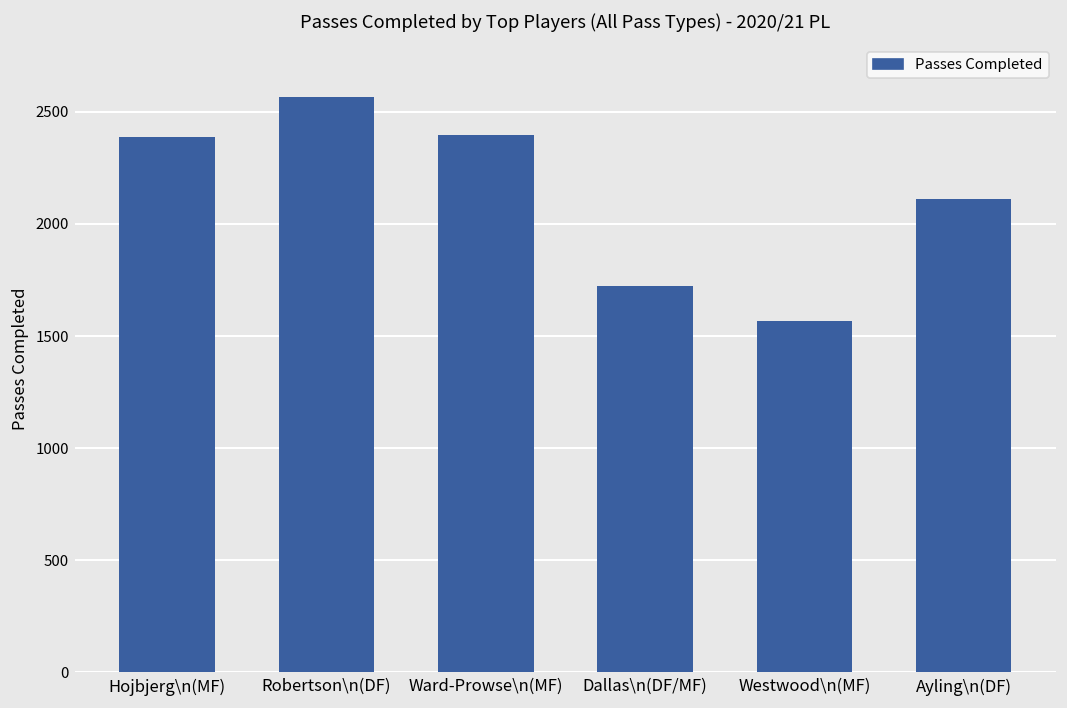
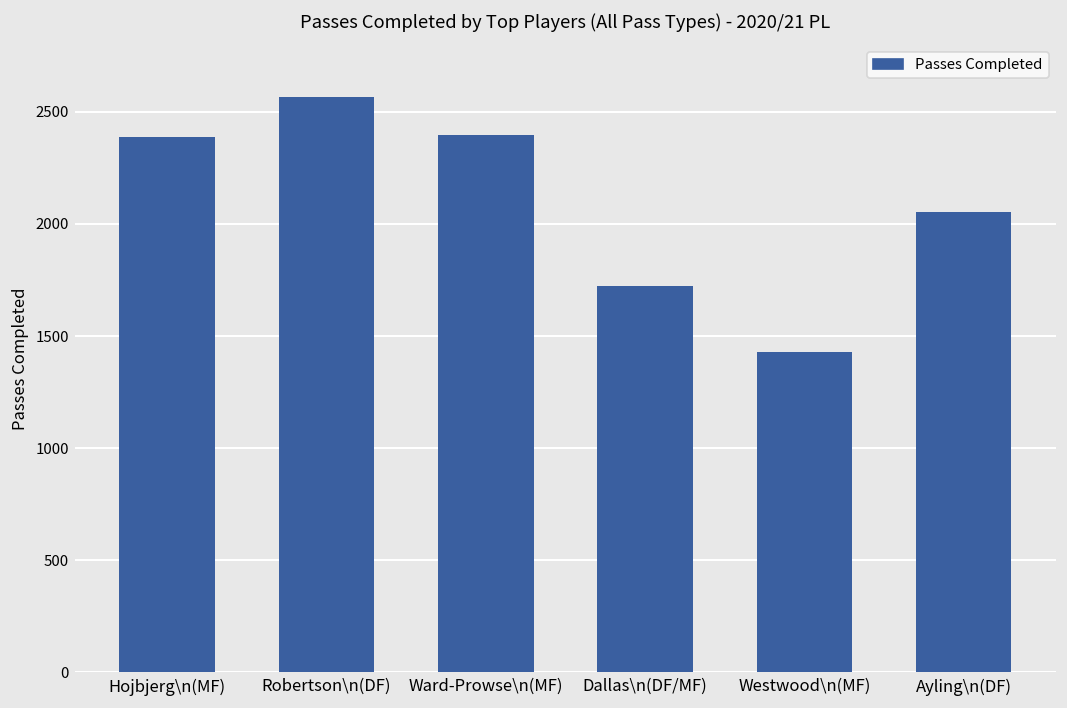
Westwood\n(MF): 1570 -> 1430
Ayling\n(DF): 2110 -> 2060
